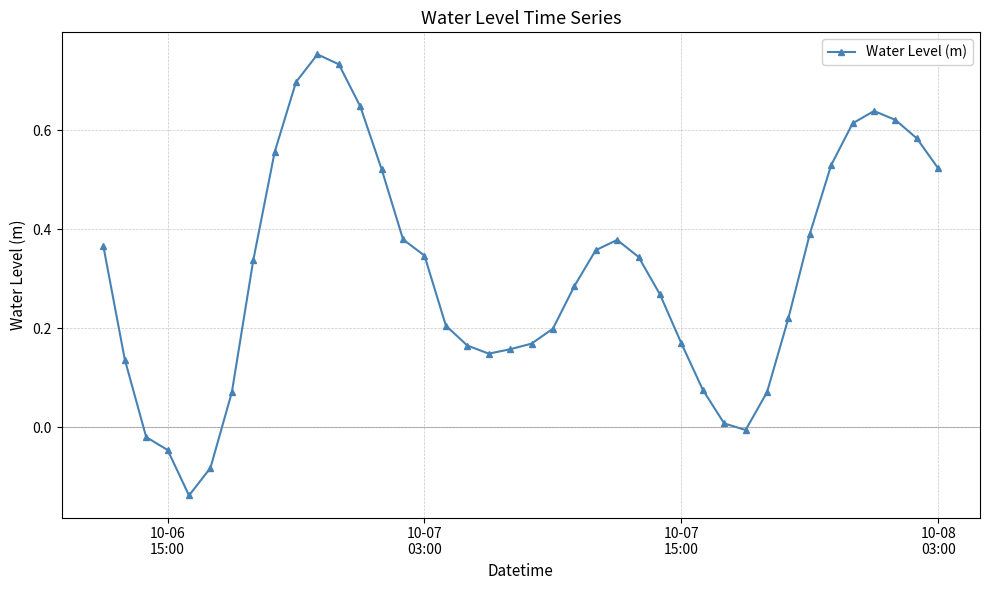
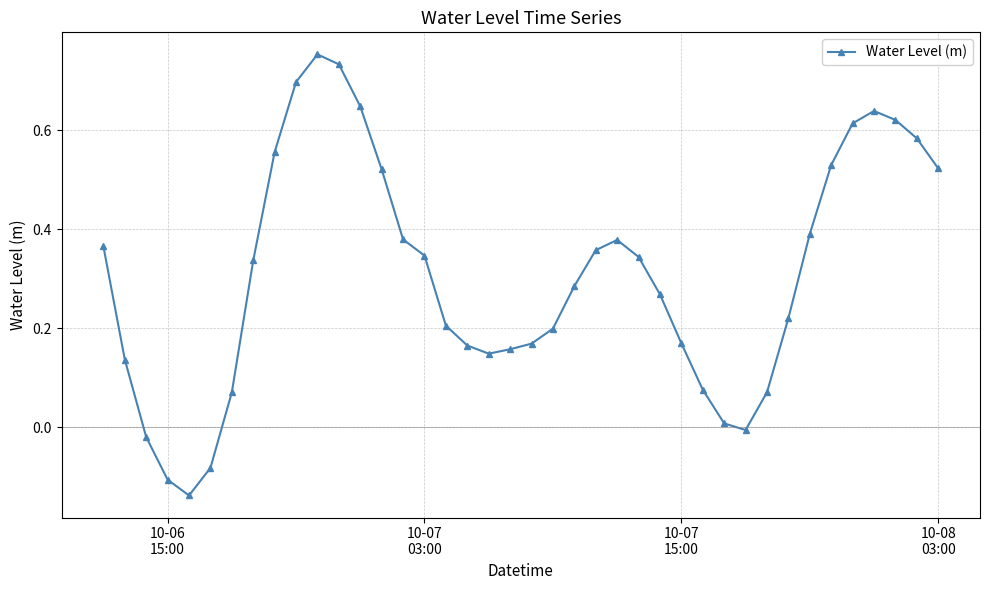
10-06 15:00: -0.05 -> -0.11
